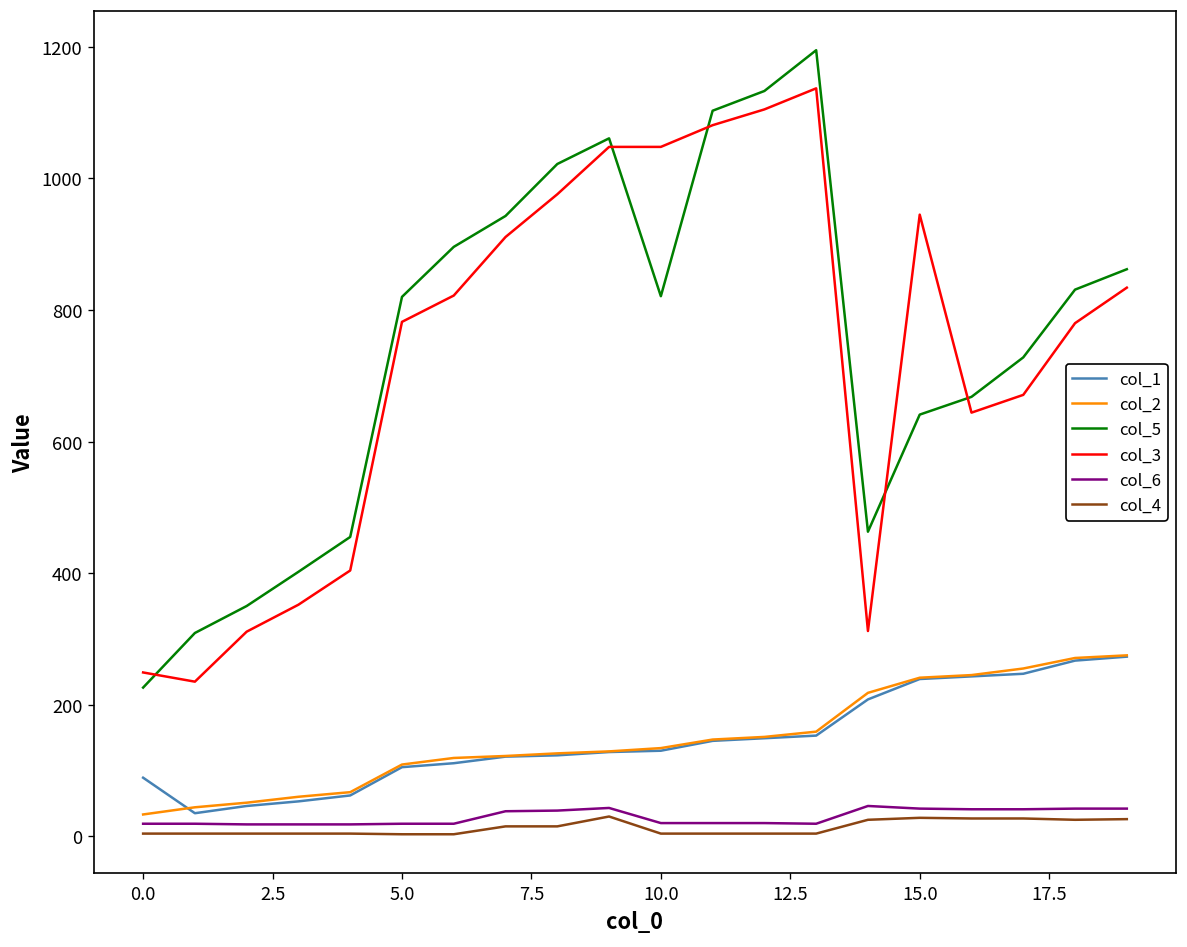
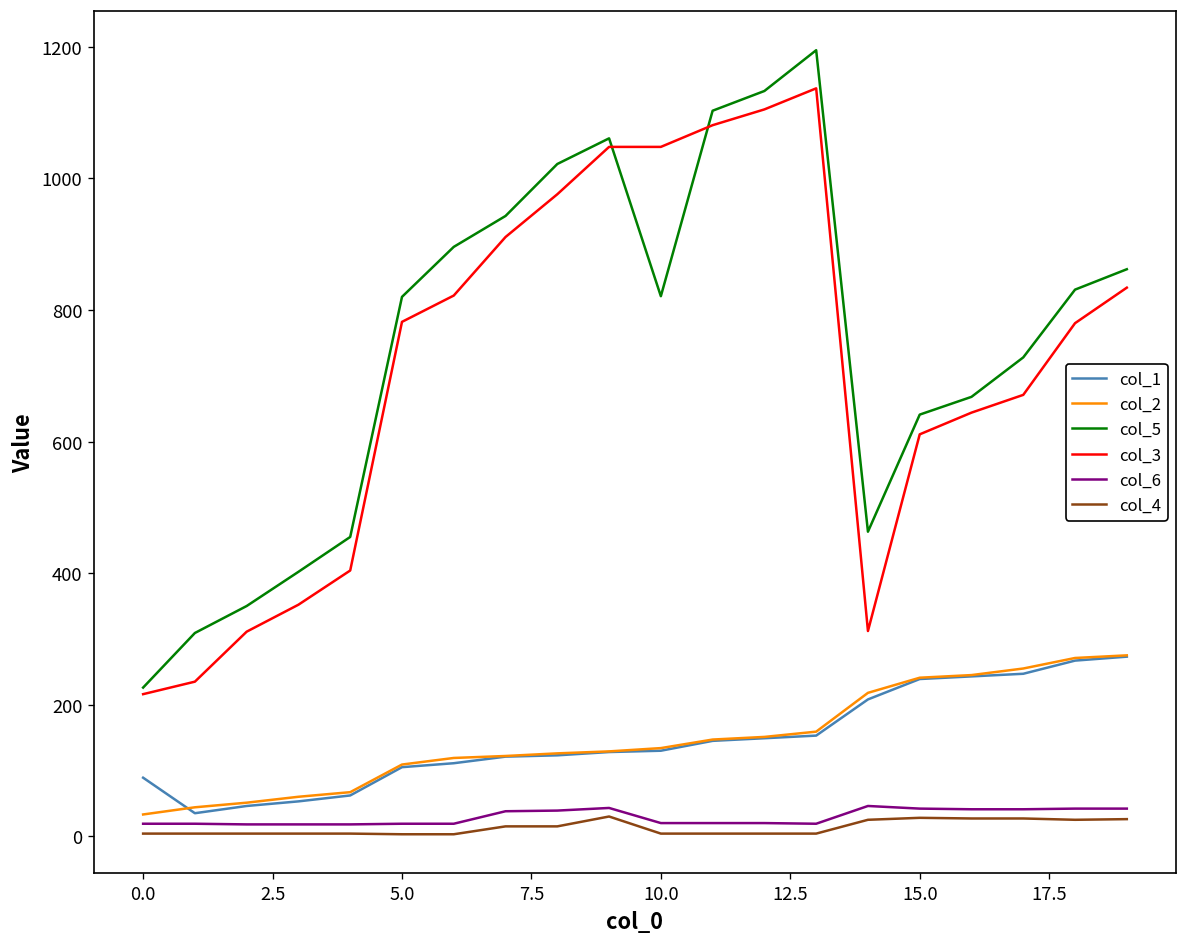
col_3, 0.0: 250 -> 220
col_3, 15.0: 950 -> 610
